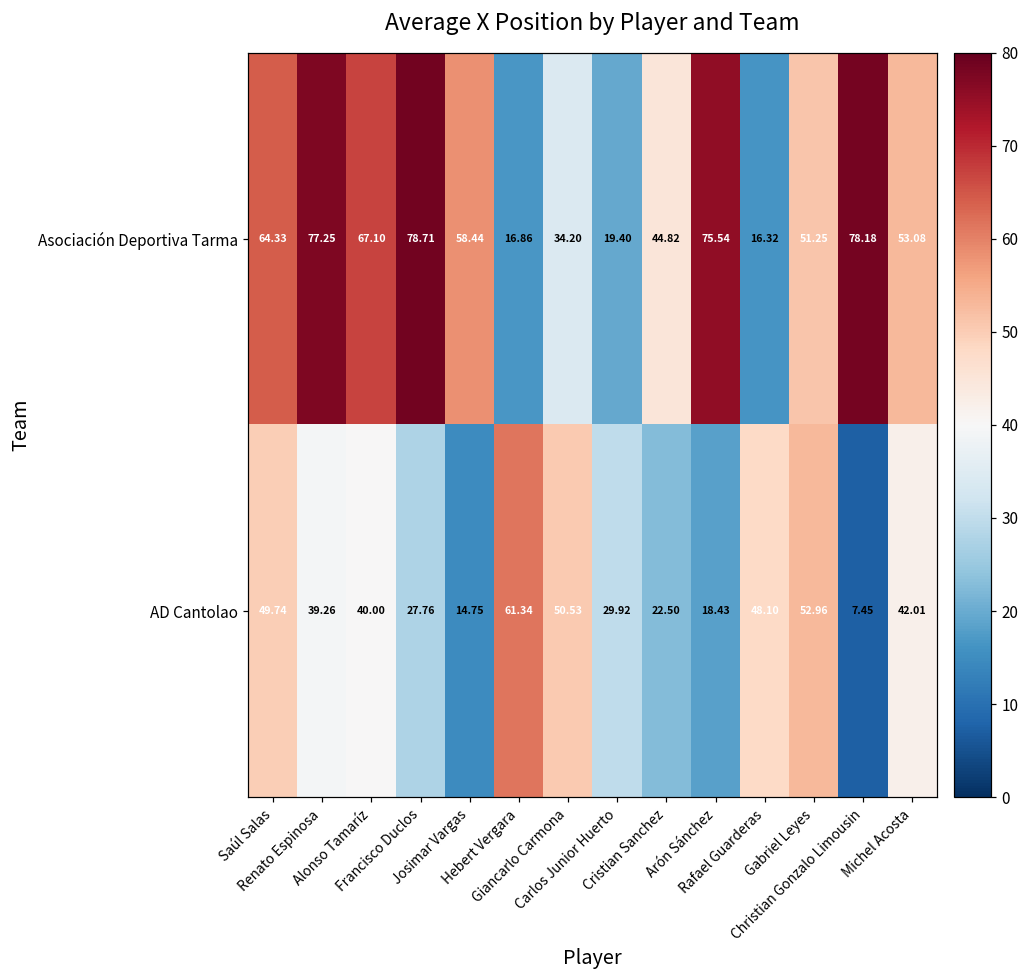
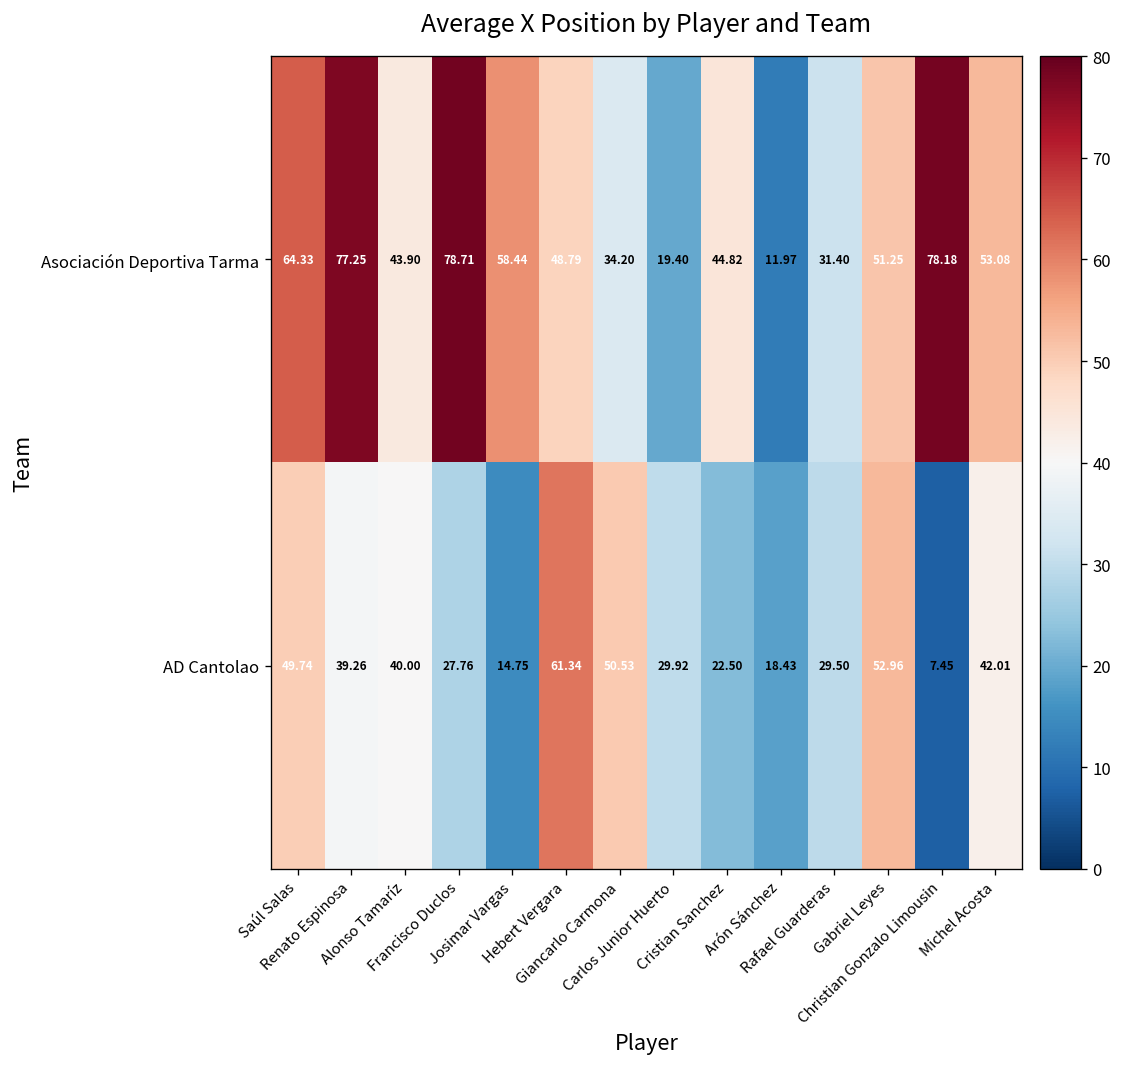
Asociación Deportiva Tarma, Alonso Tamaríz: 67.10 -> 43.90
Asociación Deportiva Tarma, Hebert Vergara: 16.86 -> 48.79
Asociación Deportiva Tarma, Arón Sánchez: 75.54 -> 11.97
Asociación Deportiva Tarma, Rafael Guarderas: 16.32 -> 31.40
AD Cantolao, Rafael Guarderas: 48.10 -> 29.50
